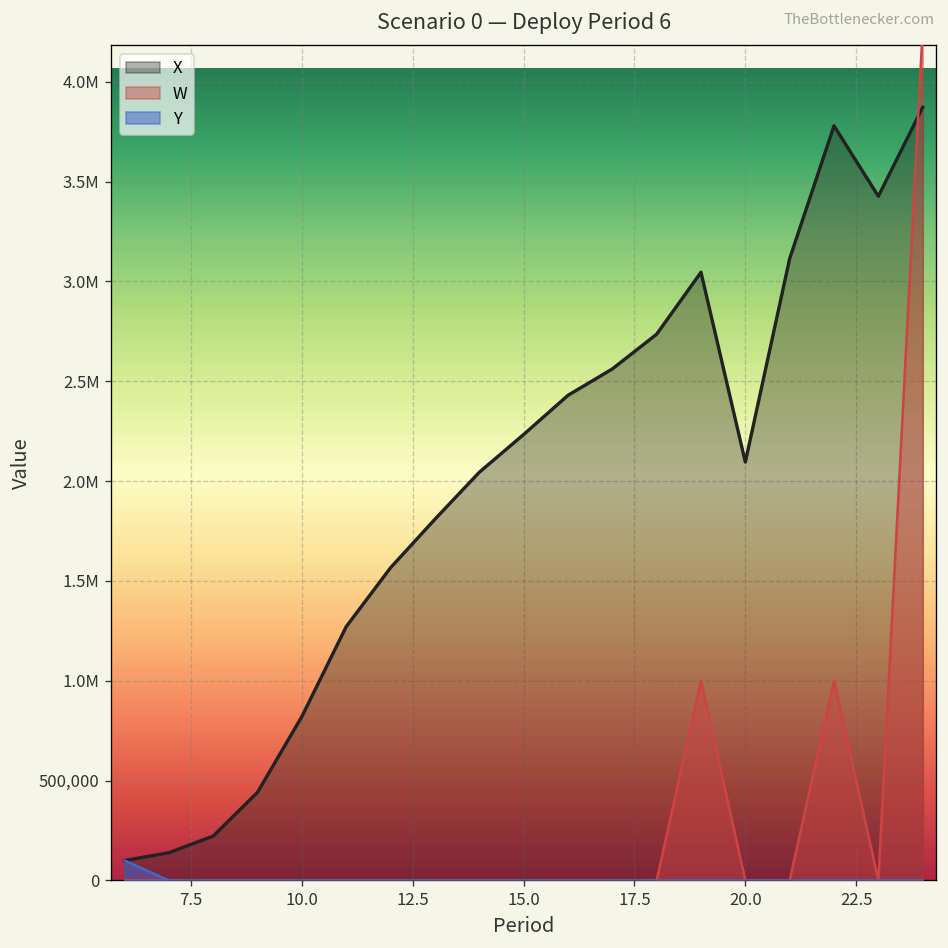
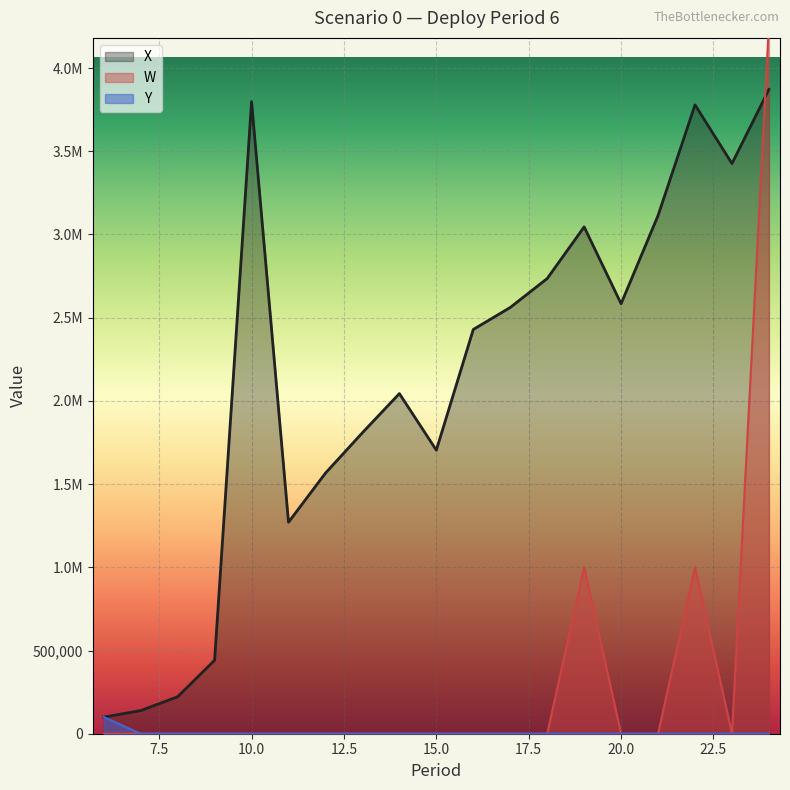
X, 10.0: 820,000 -> 3,800,000
X, 15.0: 2,230,000 -> 1,700,000
X, 20.0: 2,100,000 -> 2,580,000
